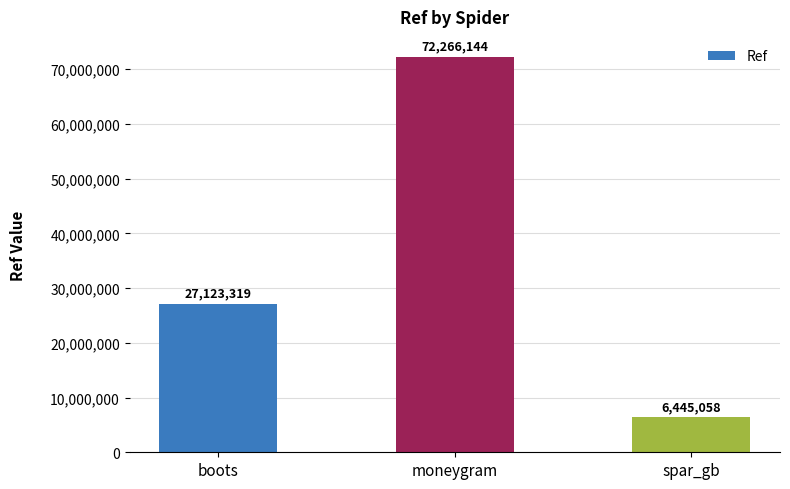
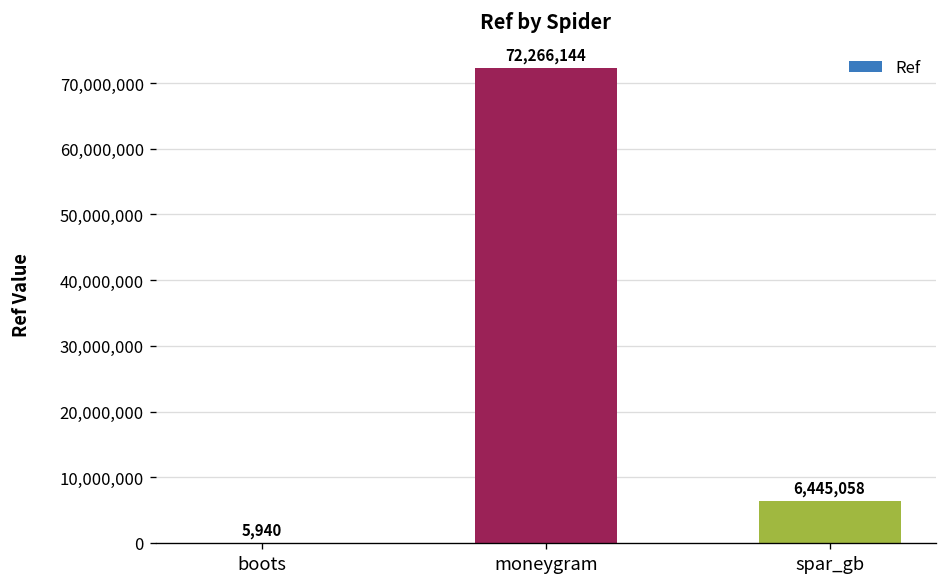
boots: 27,123,319 -> 5,940
